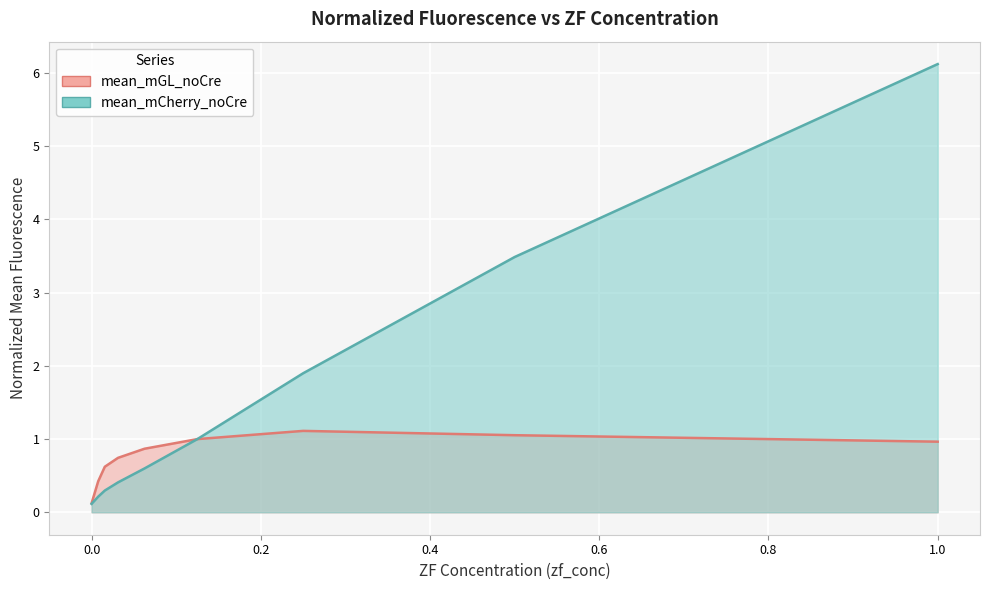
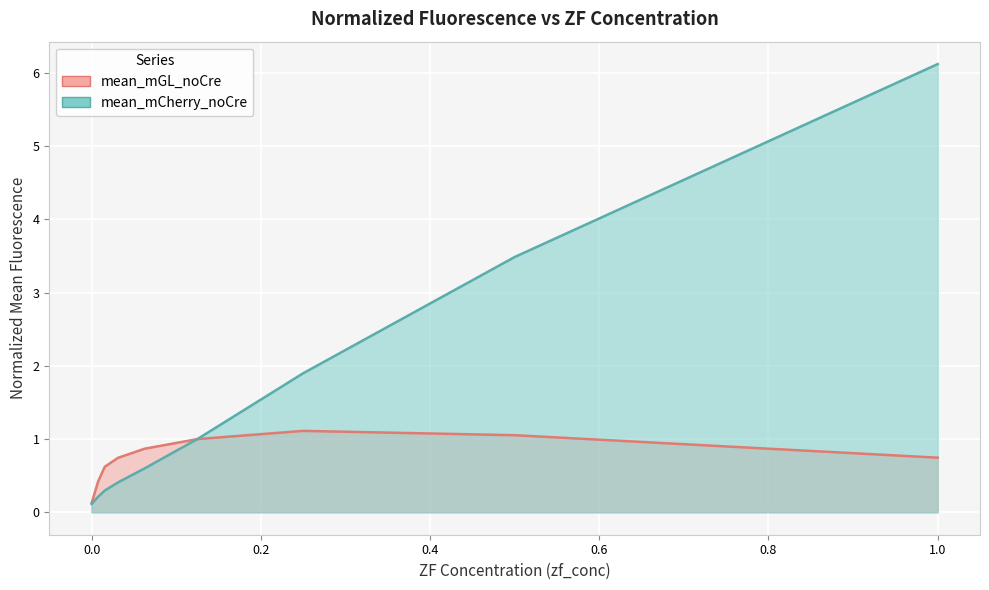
mean_mGL_noCre, 1.0: 1.0 -> 0.7
